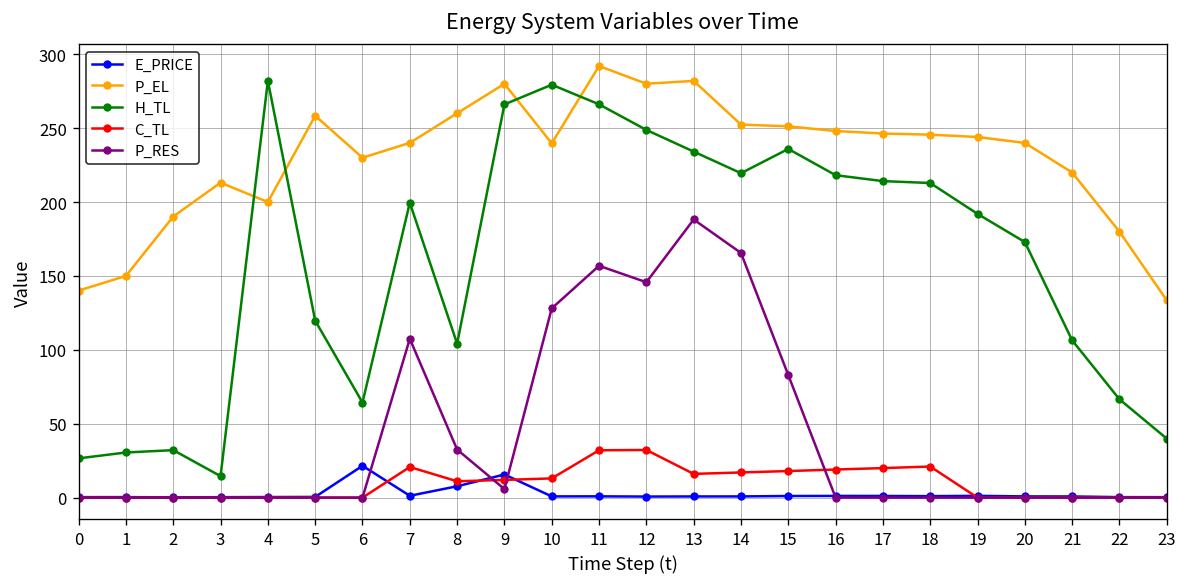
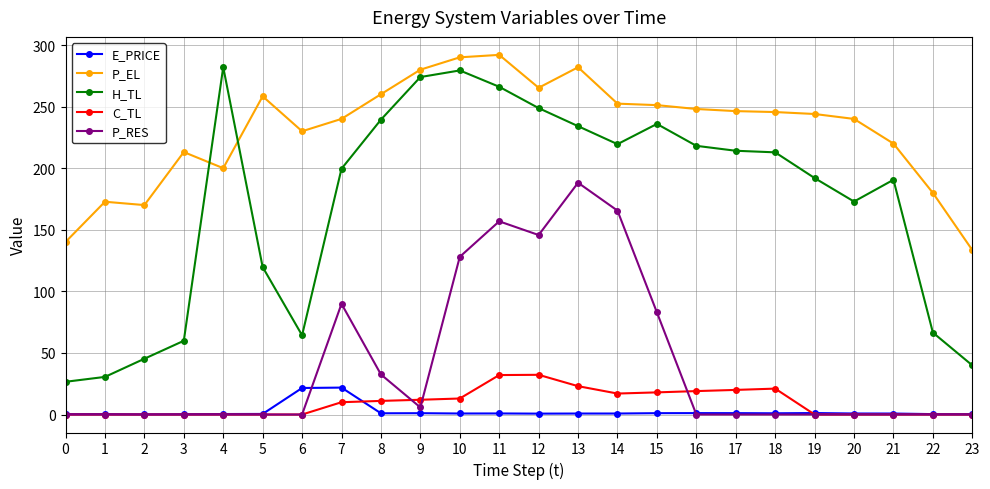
P_EL, 1: 150 -> 173
P_EL, 2: 190 -> 170
H_TL, 2: 32 -> 45
H_TL, 3: 15 -> 60
E_PRICE, 7: 1 -> 22
C_TL, 7: 21 -> 10
P_RES, 7: 107 -> 90
E_PRICE, 8: 8 -> 1
H_TL, 8: 104 -> 239
E_PRICE, 9: 16 -> 1
H_TL, 9: 266 -> 274
P_EL, 10: 240 -> 290
P_EL, 12: 280 -> 265
C_TL, 13: 16 -> 23
H_TL, 21: 106 -> 191
